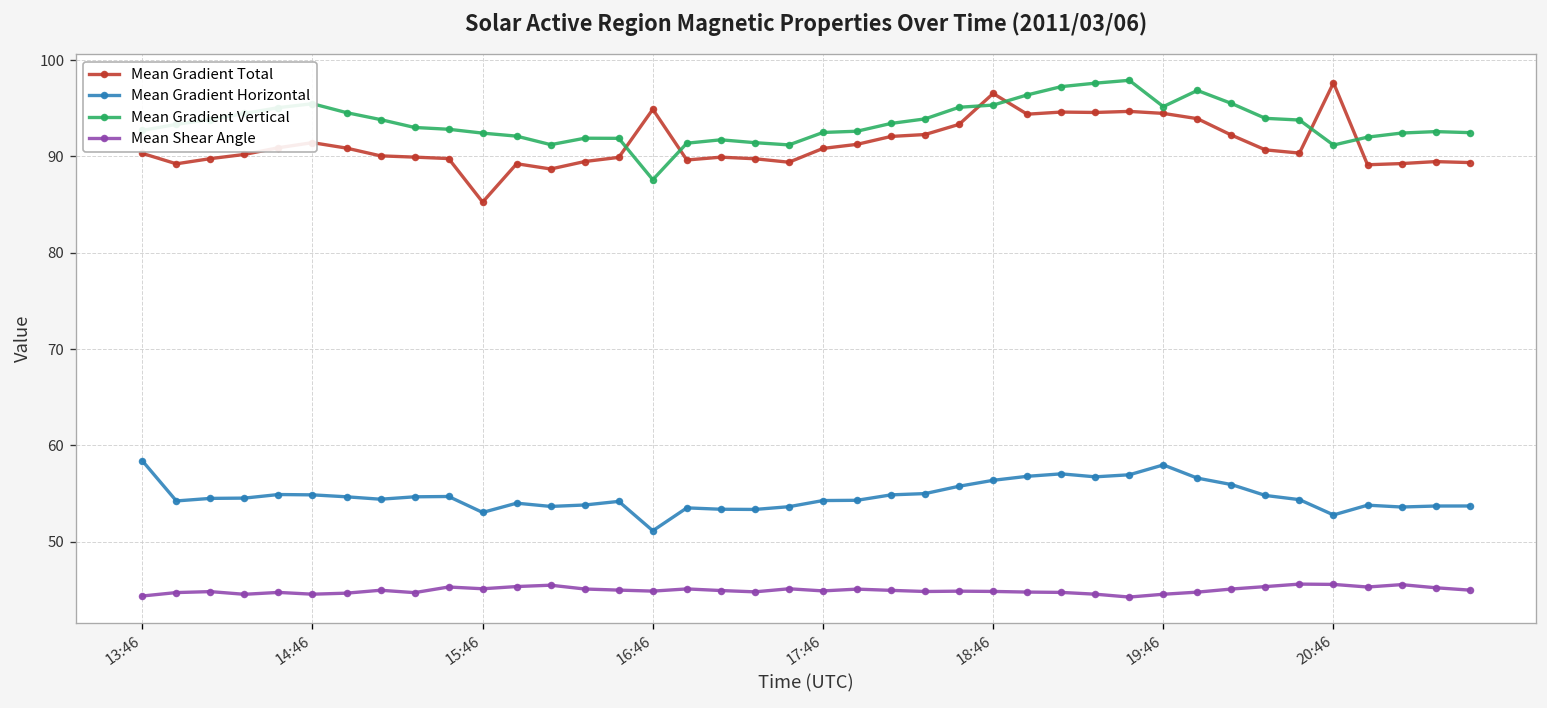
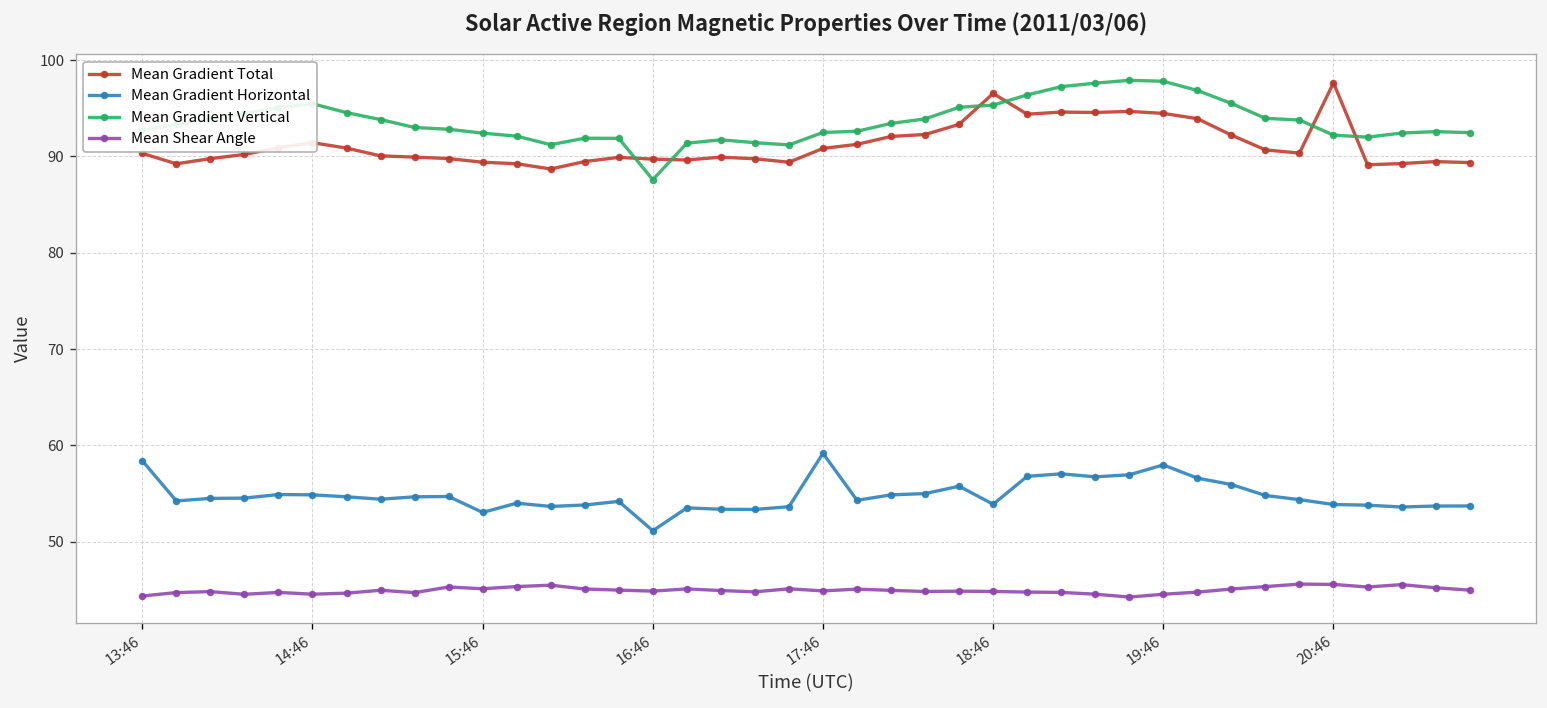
Mean Gradient Total, 15:46: 85 -> 89
Mean Gradient Total, 16:46: 95 -> 90
Mean Gradient Horizontal, 17:46: 54 -> 59
Mean Gradient Horizontal, 18:46: 56 -> 54
Mean Gradient Vertical, 19:46: 95 -> 98
Mean Gradient Horizontal, 20:46: 53 -> 54
Mean Gradient Vertical, 20:46: 91 -> 92
